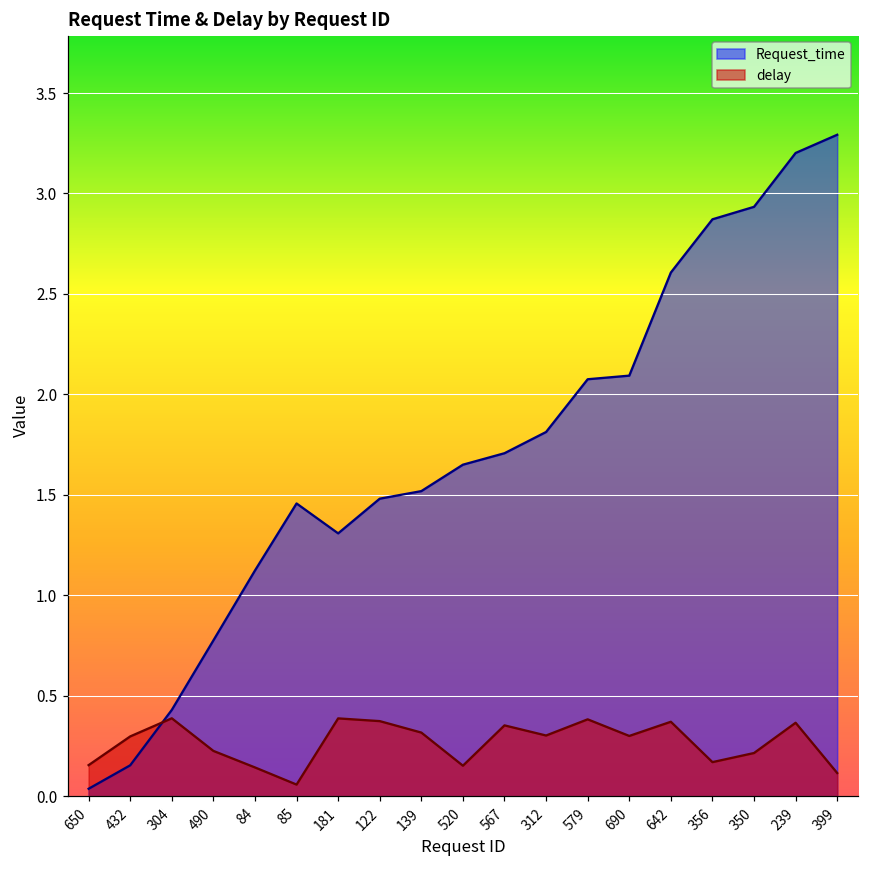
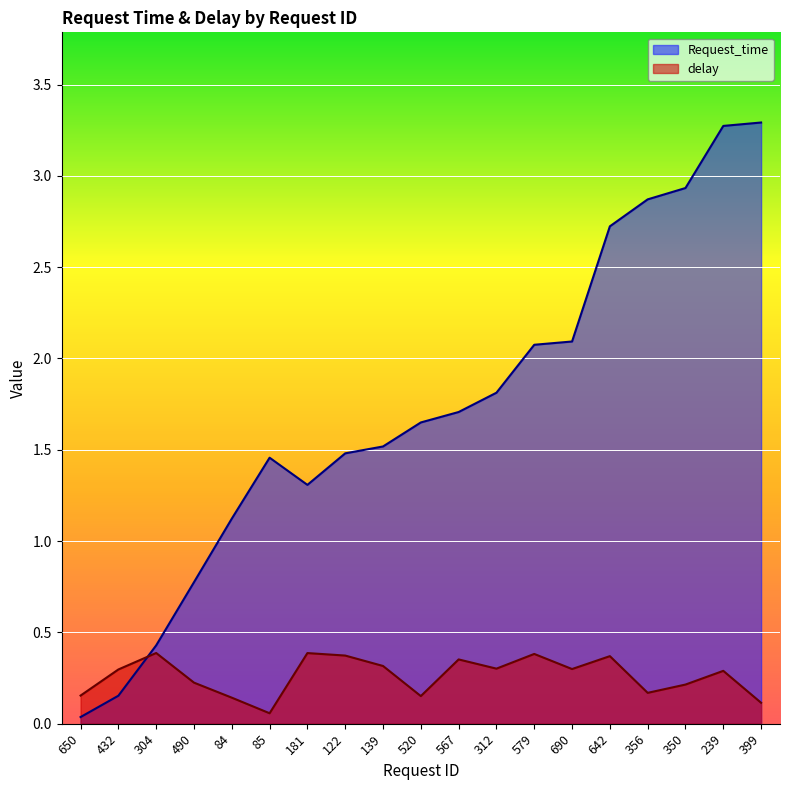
Request_time, 642: 2.61 -> 2.72
Request_time, 239: 3.20 -> 3.27
delay, 239: 0.36 -> 0.29
